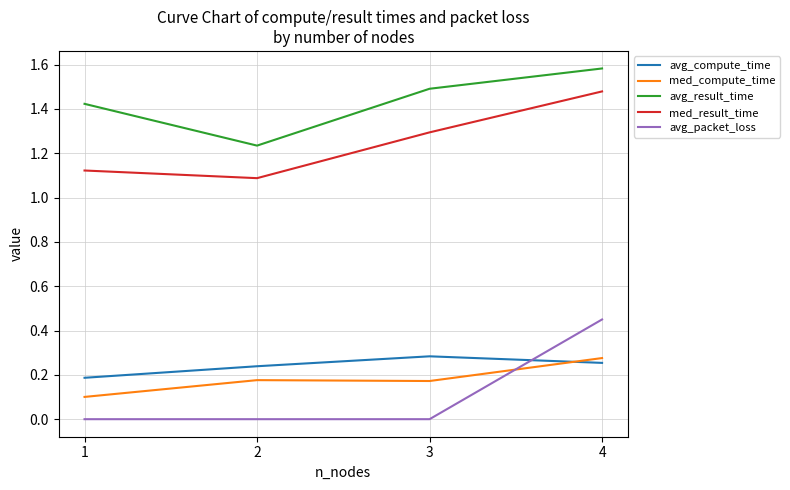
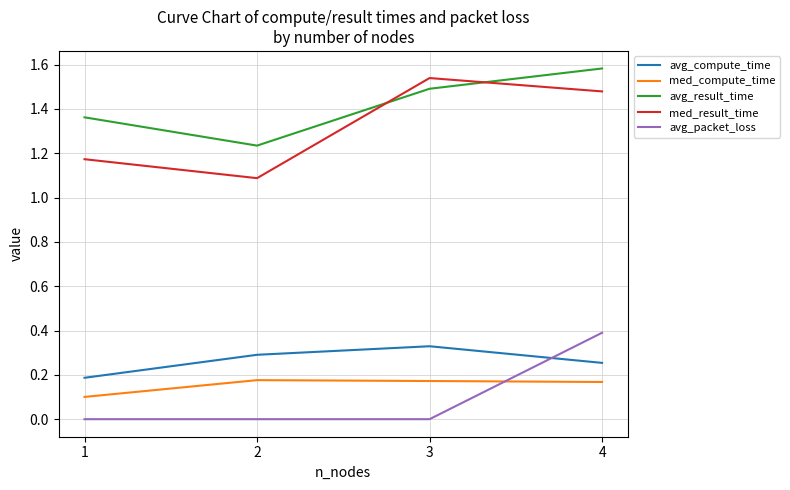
avg_result_time, 1: 1.42 -> 1.36
med_result_time, 1: 1.12 -> 1.17
avg_compute_time, 2: 0.24 -> 0.29
avg_compute_time, 3: 0.28 -> 0.33
med_result_time, 3: 1.29 -> 1.54
med_compute_time, 4: 0.28 -> 0.17
avg_packet_loss, 4: 0.45 -> 0.39
